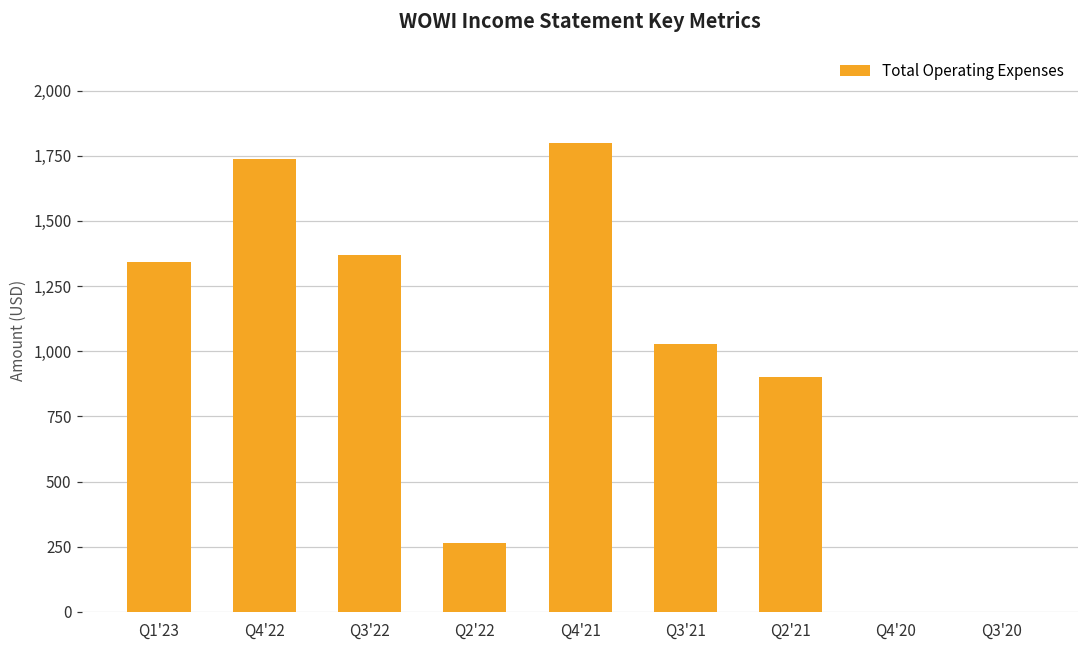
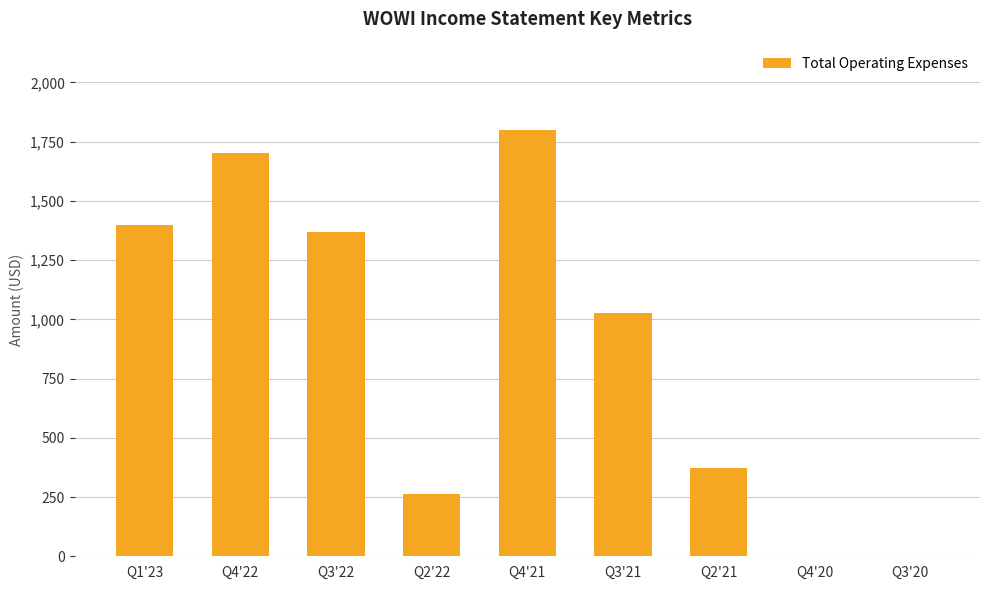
Q1'23: 1,340 -> 1,400
Q4'22: 1,740 -> 1,700
Q2'21: 900 -> 370
